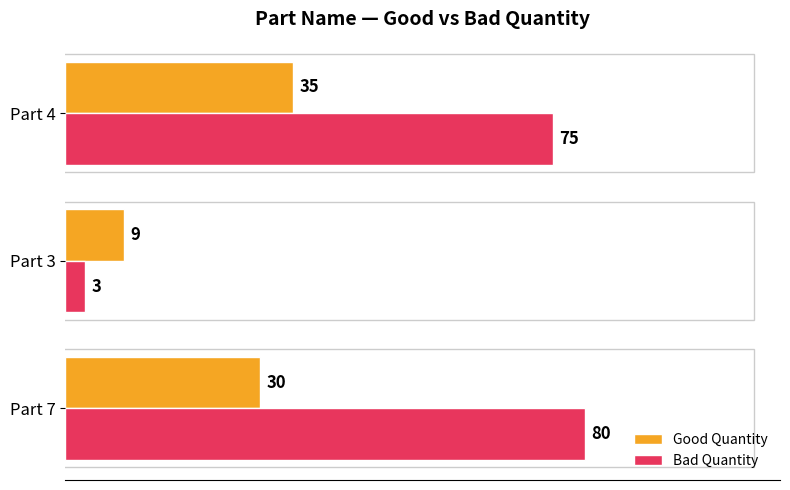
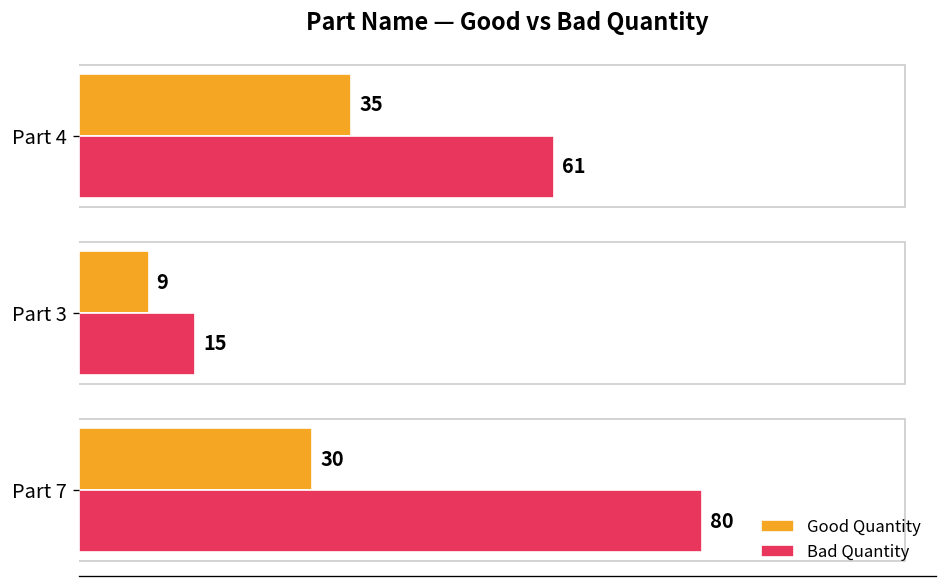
Bad Quantity, Part 4: 75 -> 61
Bad Quantity, Part 3: 3 -> 15
